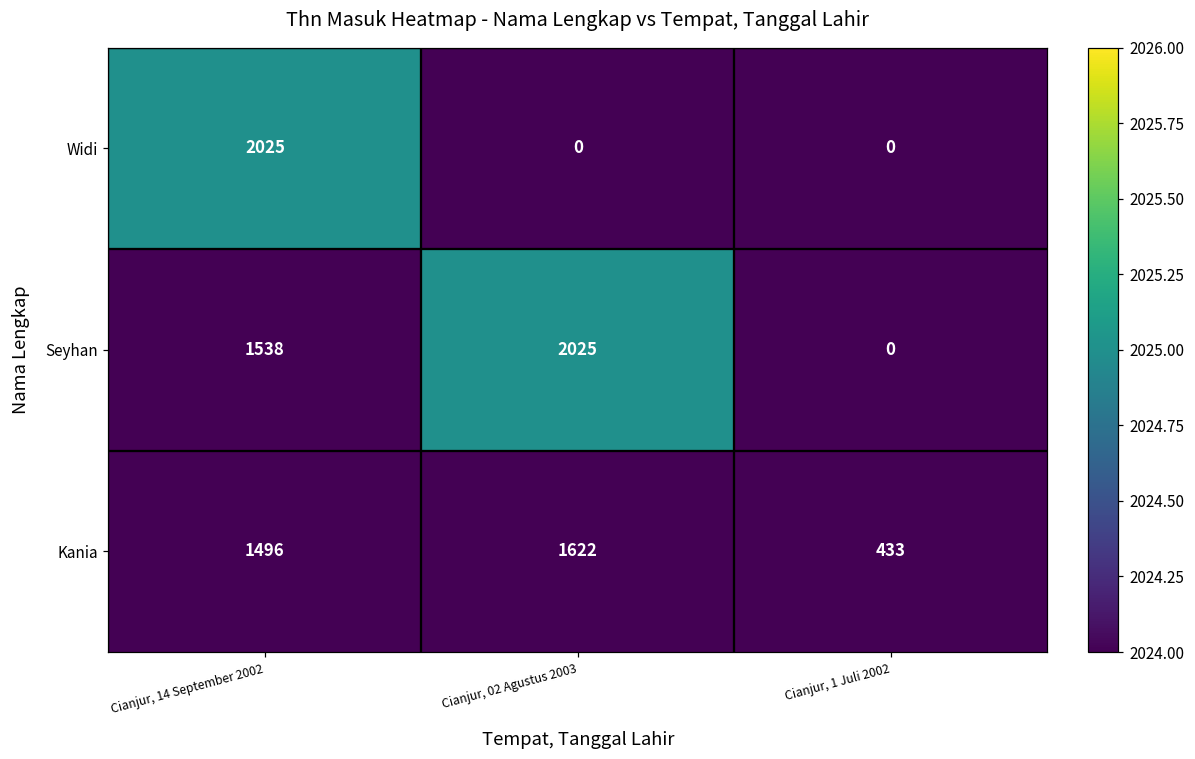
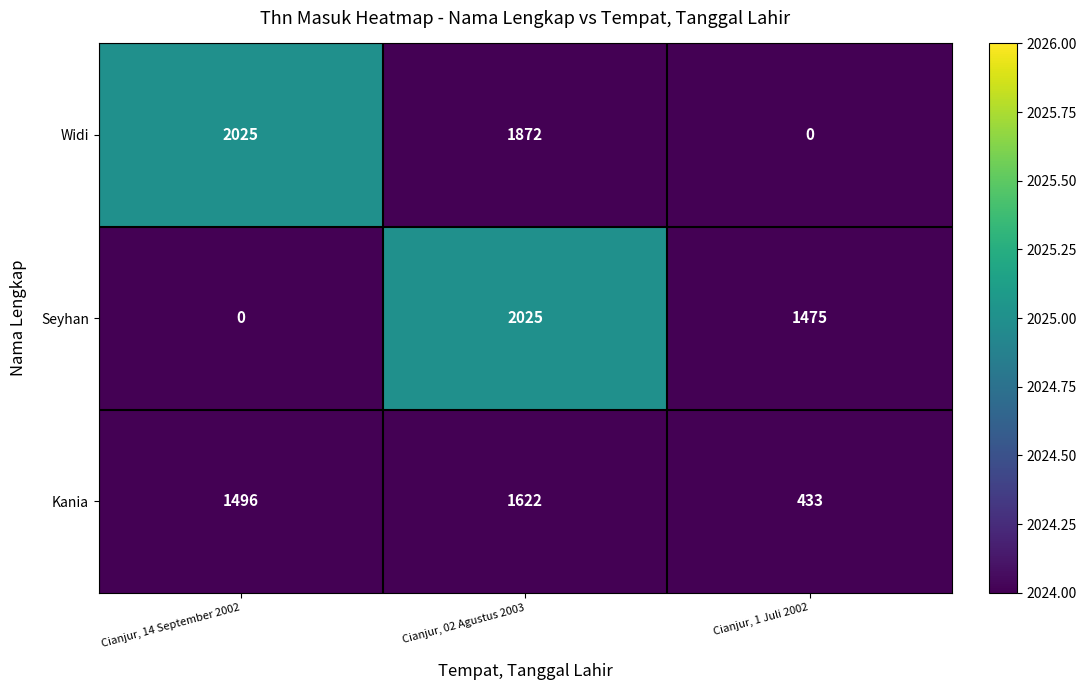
Widi, Cianjur, 02 Agustus 2003: 0 -> 1872
Seyhan, Cianjur, 14 September 2002: 1538 -> 0
Seyhan, Cianjur, 1 Juli 2002: 0 -> 1475
